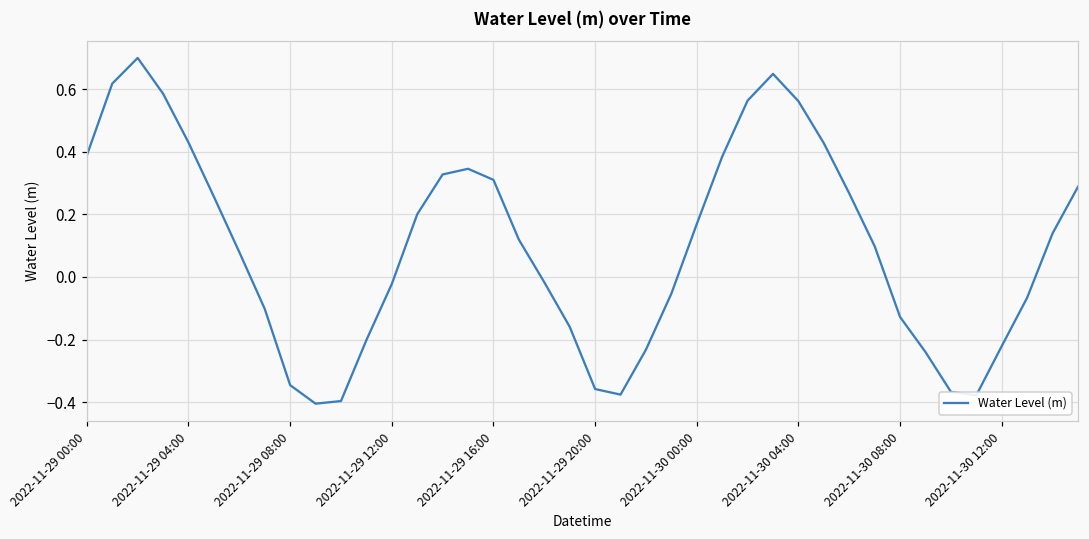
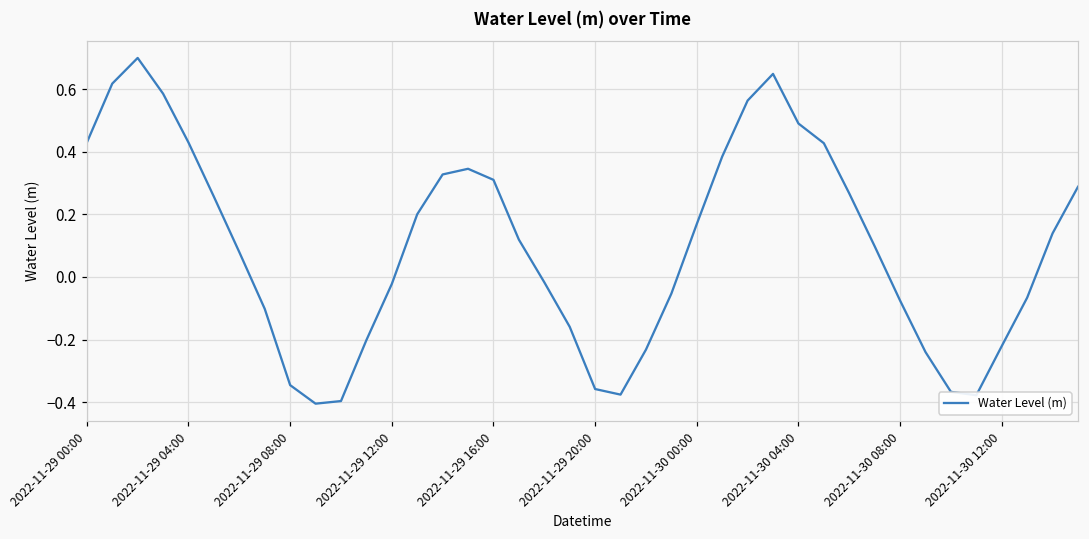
2022-11-29 00:00: 0.39 -> 0.43
2022-11-30 04:00: 0.56 -> 0.49
2022-11-30 08:00: -0.13 -> -0.08
